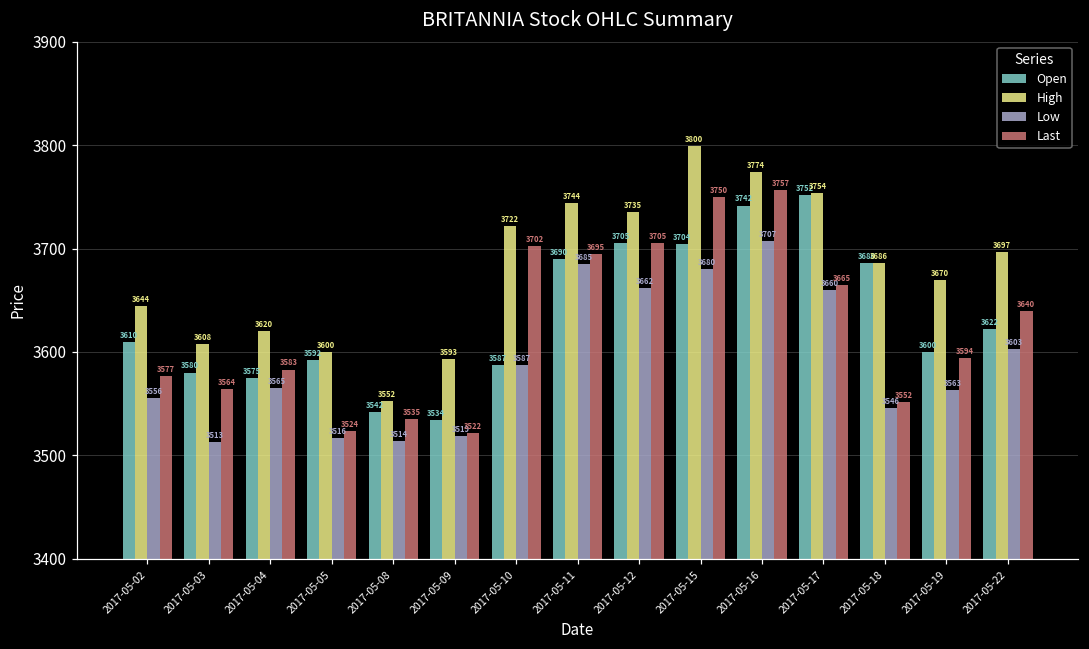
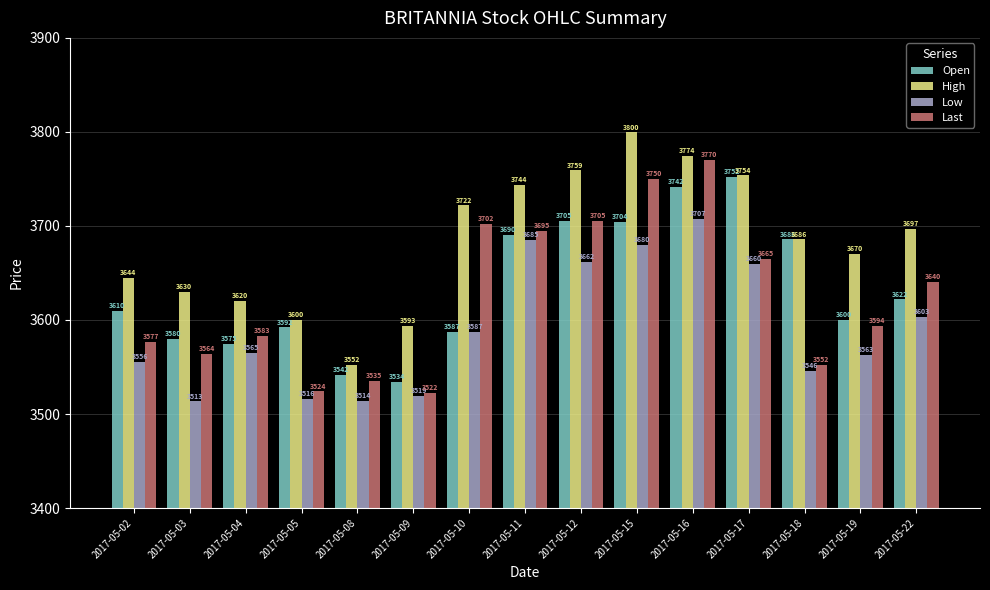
High, 2017-05-03: 3608 -> 3630
High, 2017-05-12: 3735 -> 3759
Last, 2017-05-16: 3757 -> 3770
